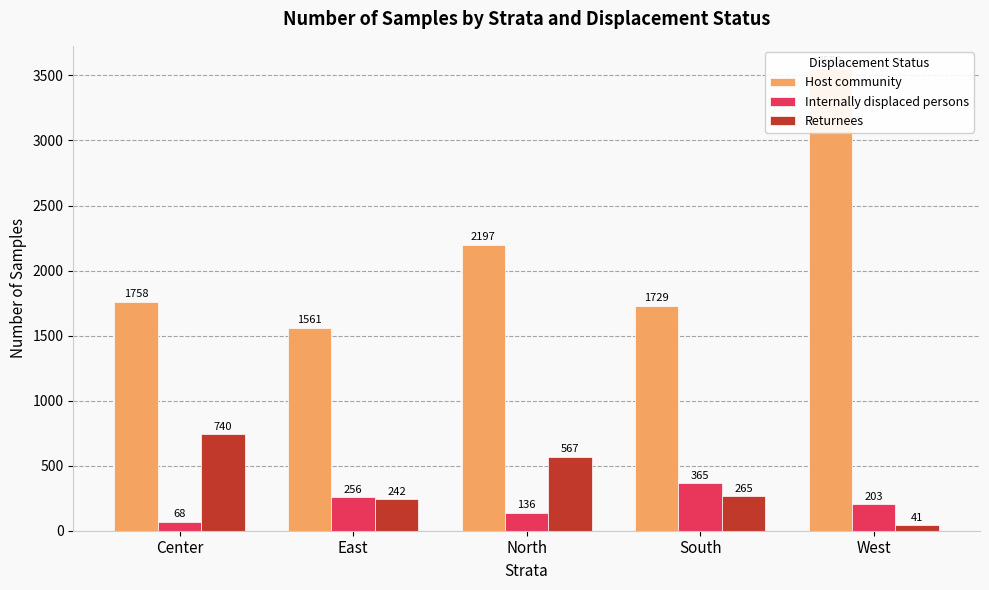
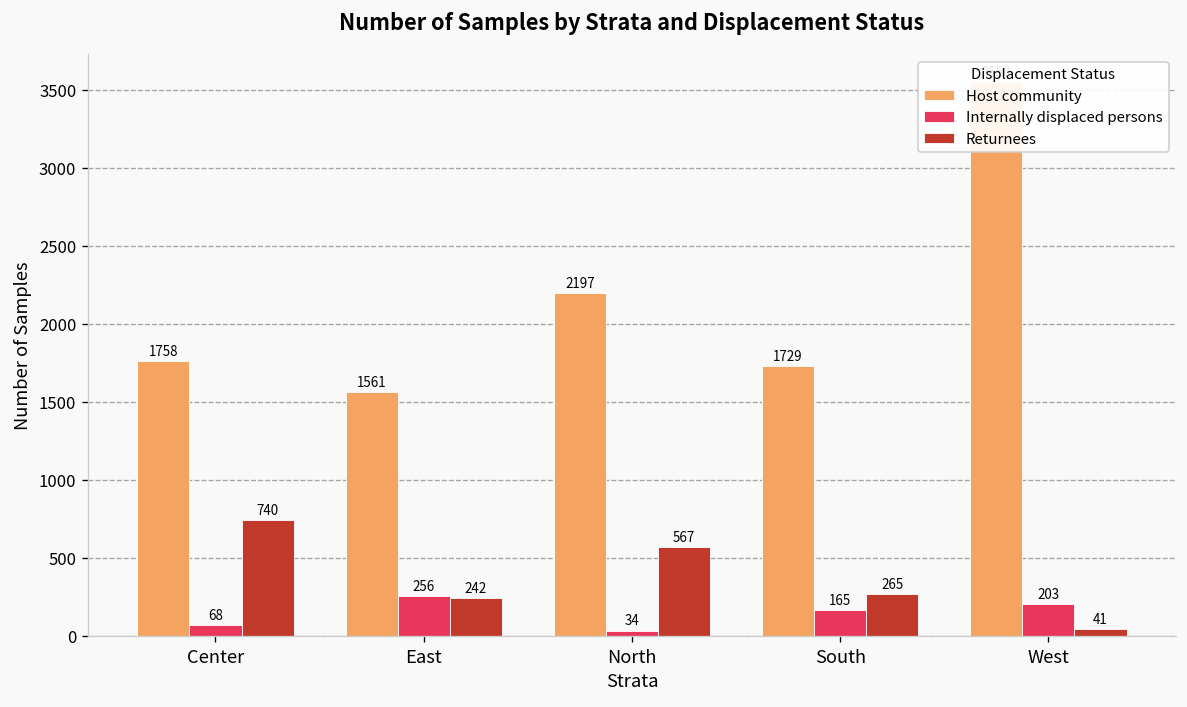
Internally displaced persons, North: 136 -> 34
Internally displaced persons, South: 365 -> 165
